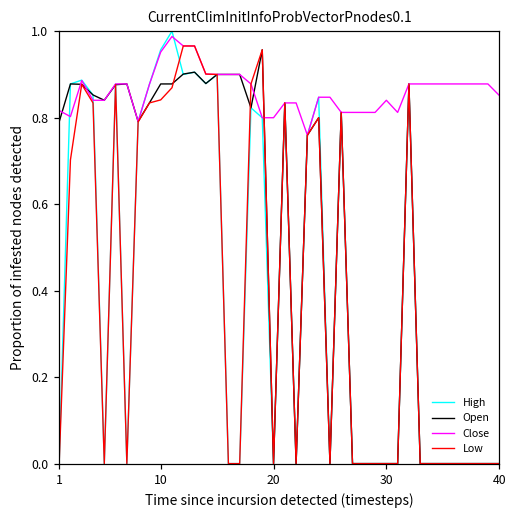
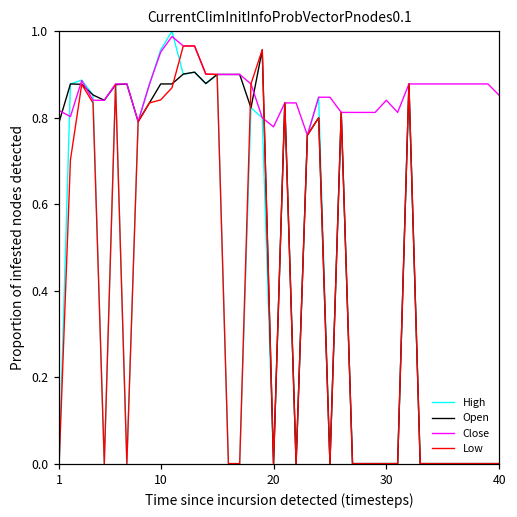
Close, 20: 0.80 -> 0.78
